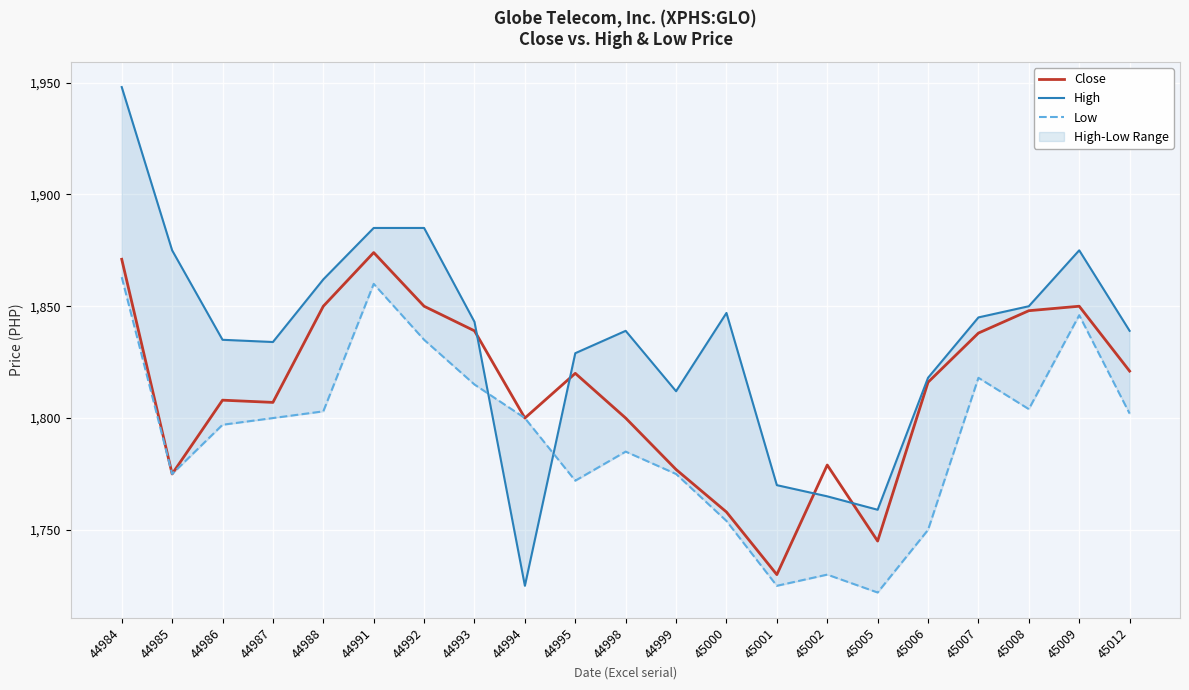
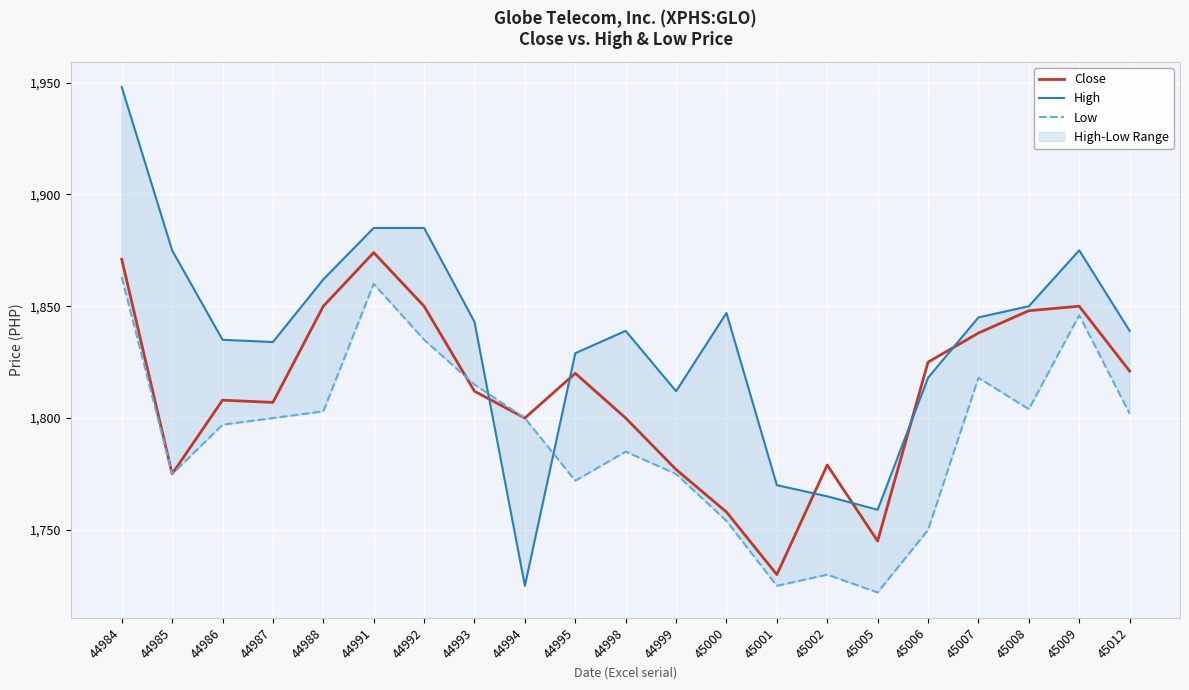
Close, 44993: 1,839 -> 1,812
Close, 45006: 1,816 -> 1,825
